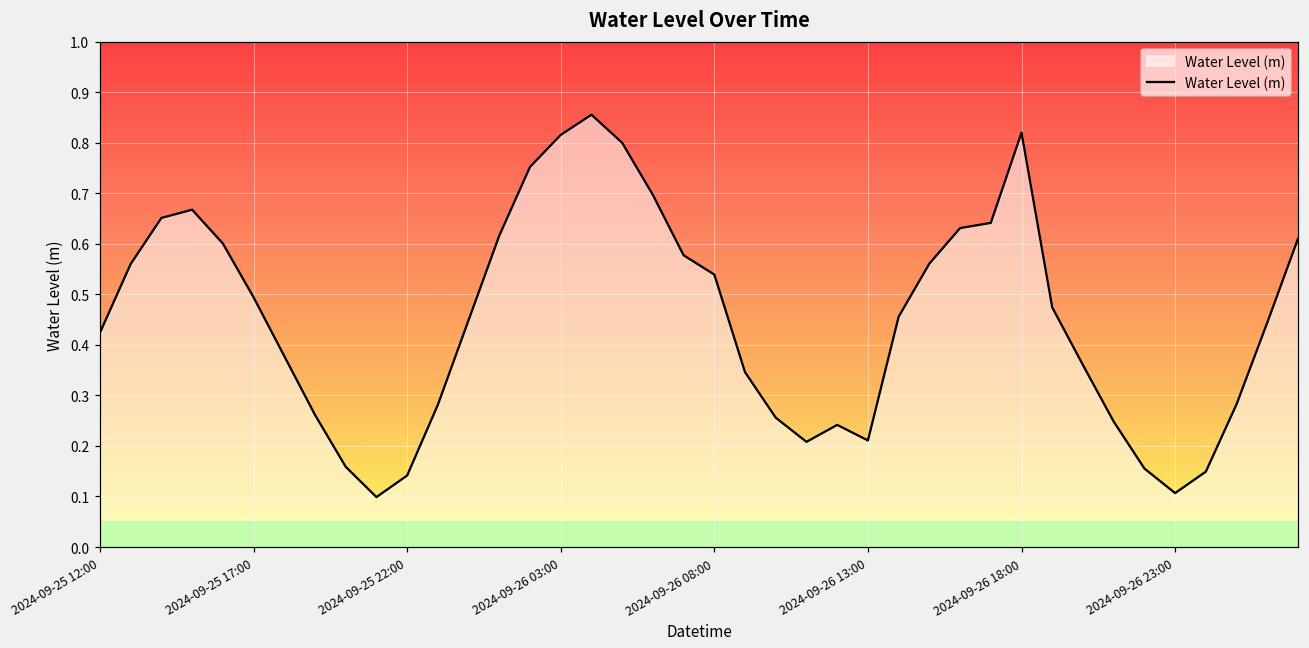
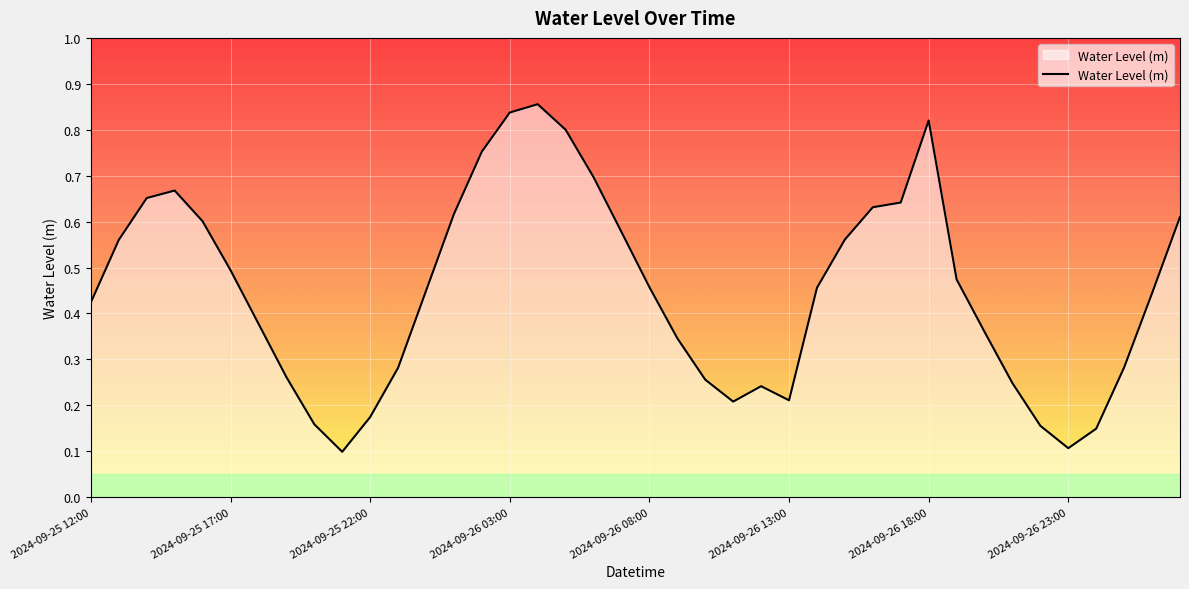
2024-09-25 22:00: 0.14 -> 0.17
2024-09-26 03:00: 0.82 -> 0.84
2024-09-26 08:00: 0.54 -> 0.46
